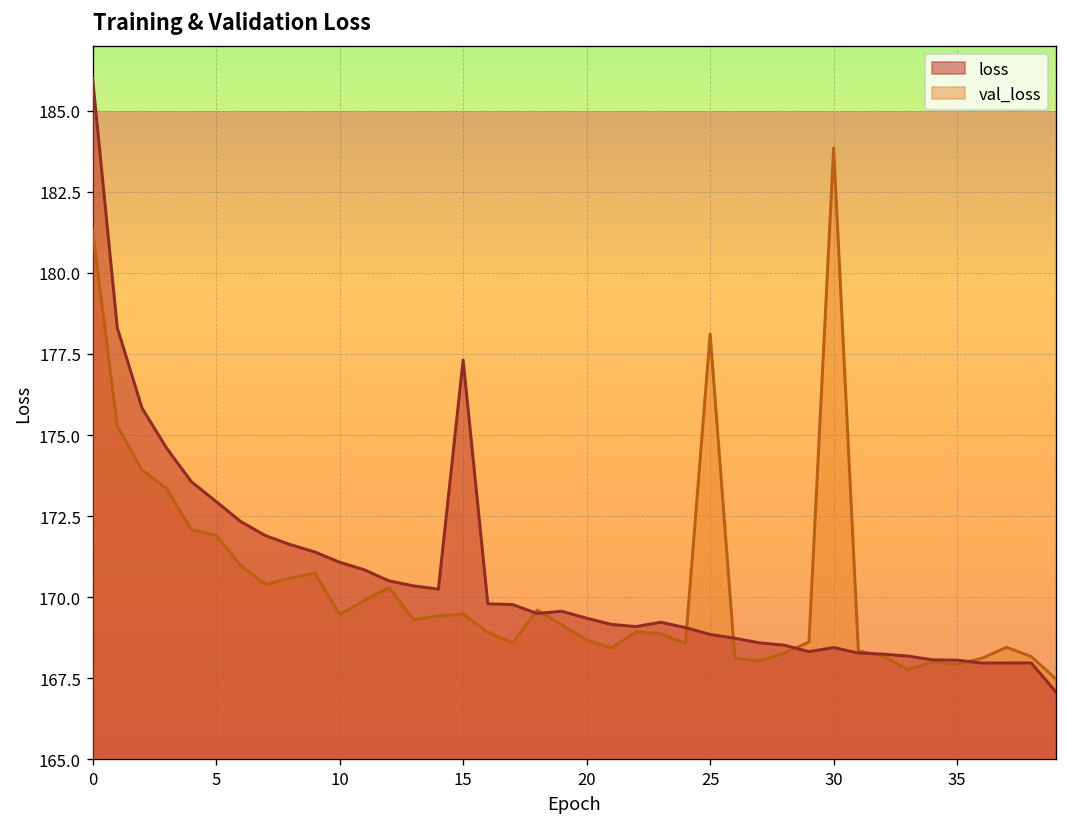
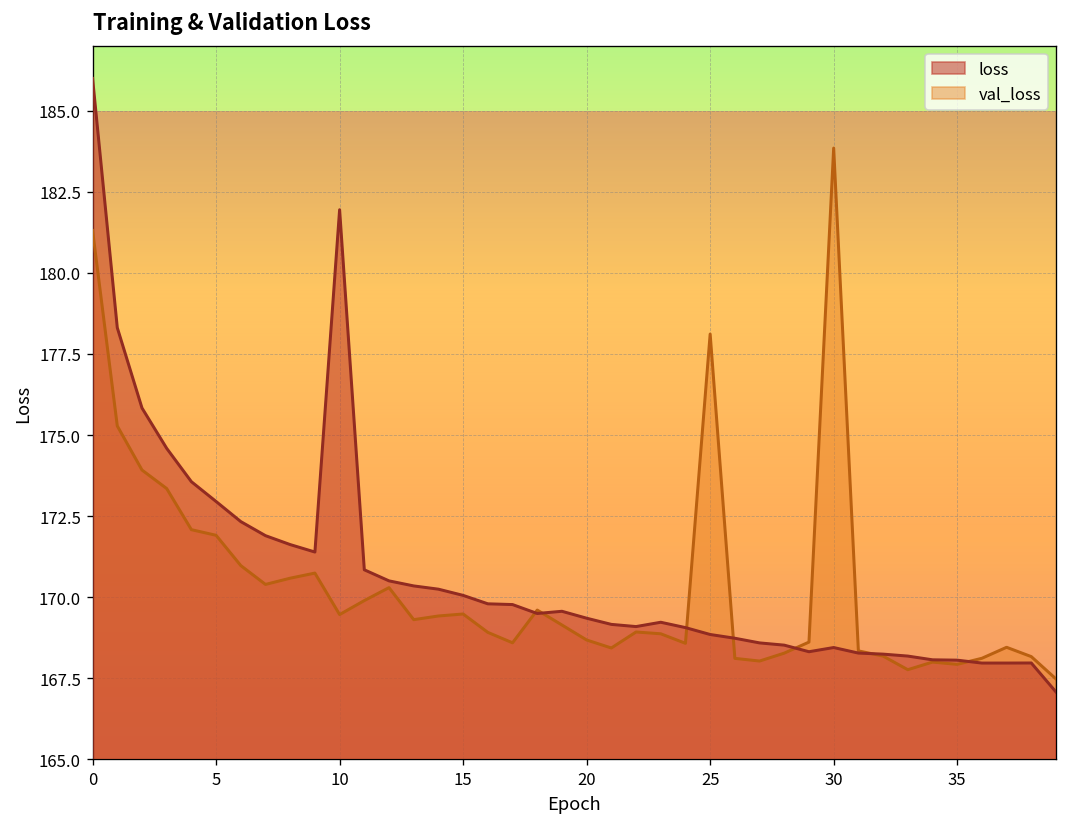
loss, 10: 171.1 -> 181.9
loss, 15: 177.3 -> 170.1
